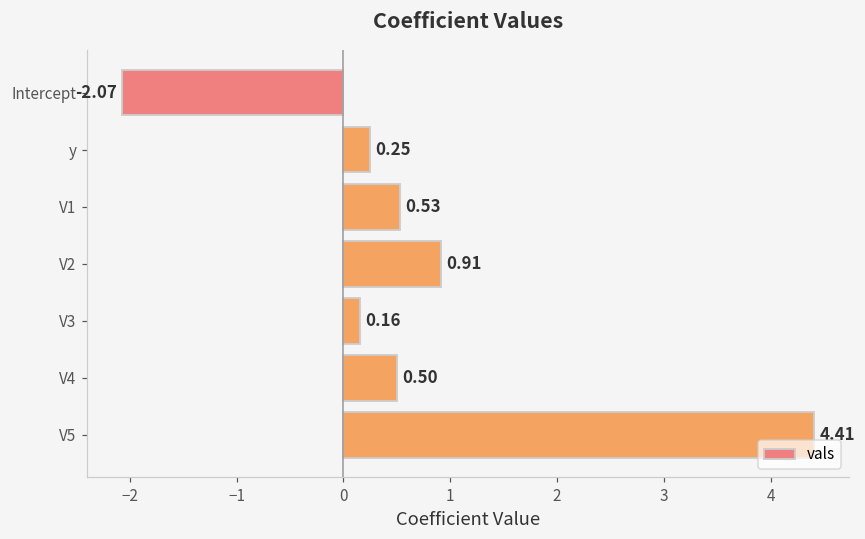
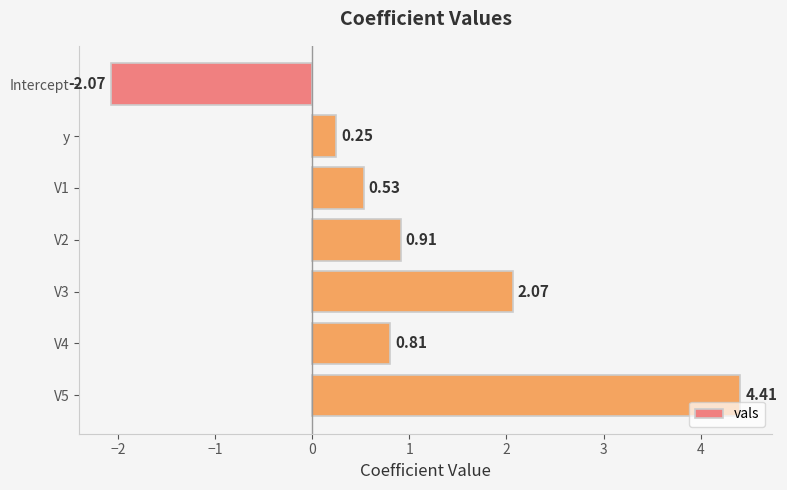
V3: 0.16 -> 2.07
V4: 0.50 -> 0.81
